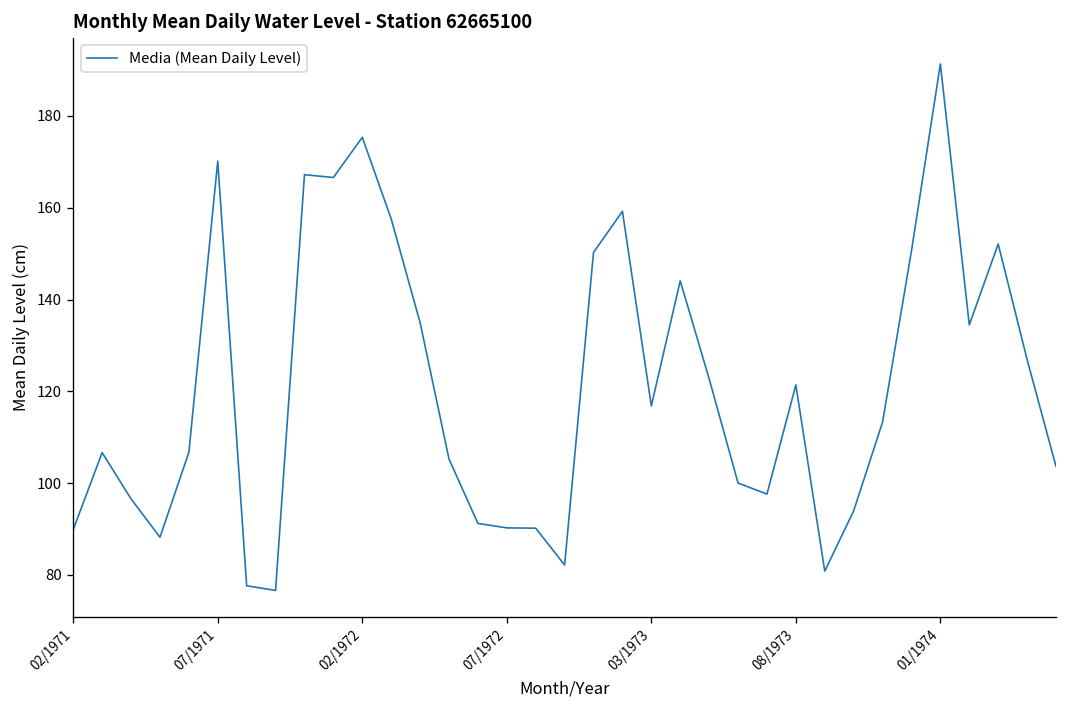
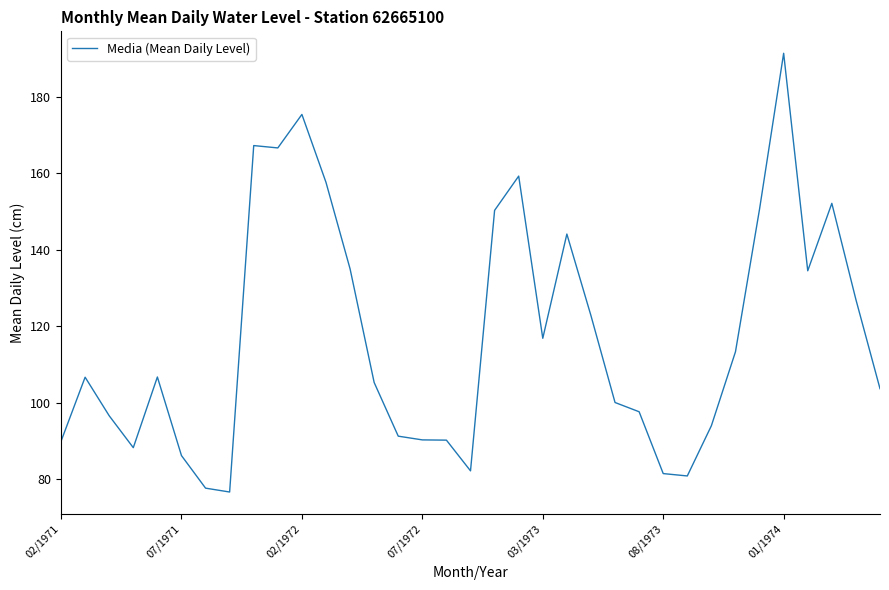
07/1971: 170 -> 86
08/1973: 121 -> 81
